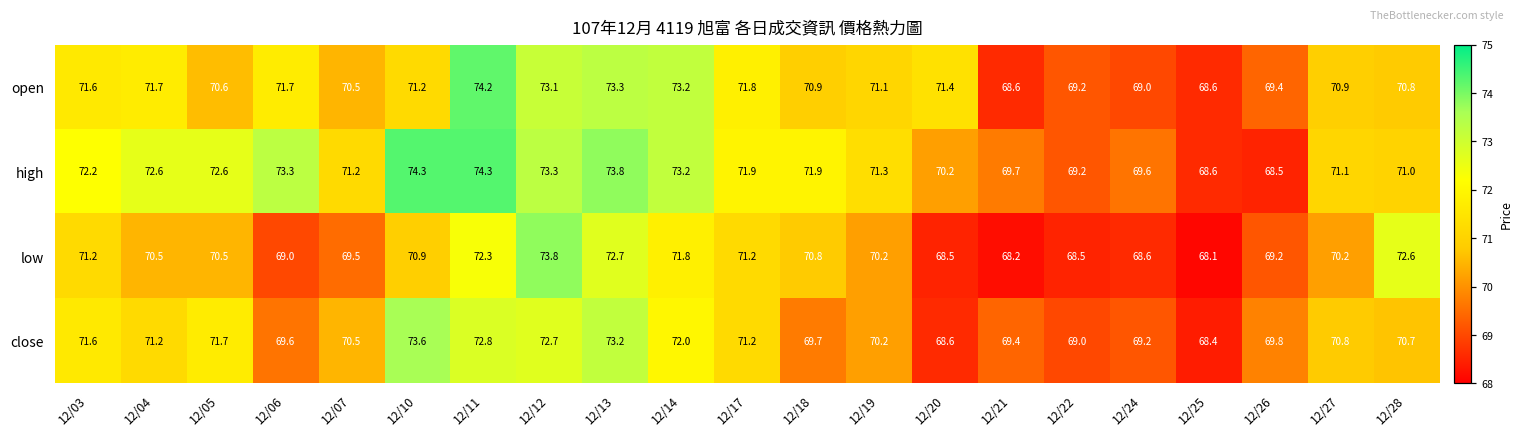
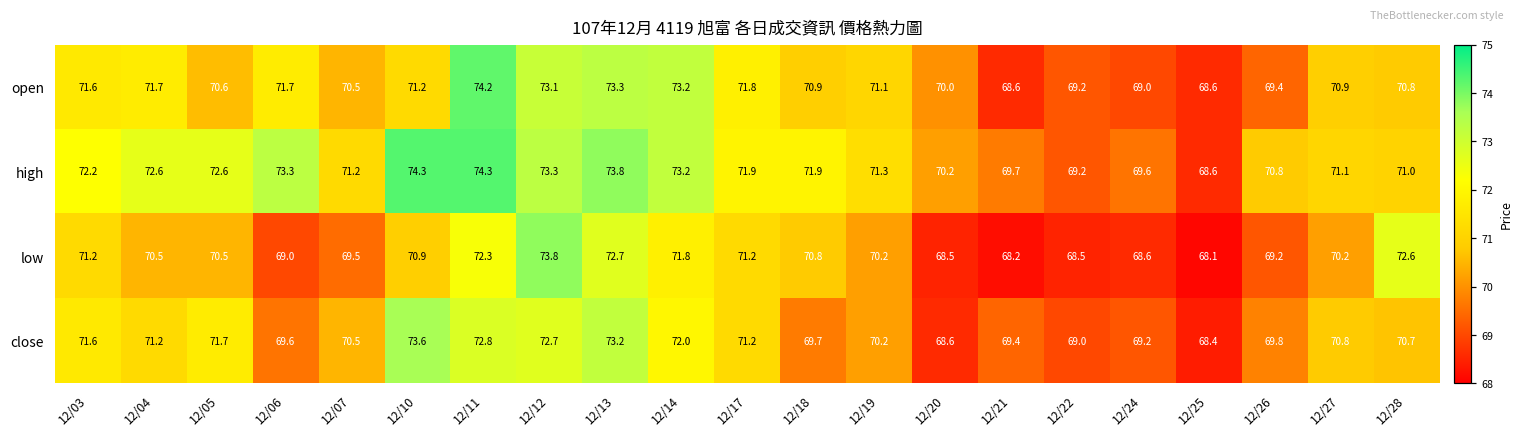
open, 12/20: 71.4 -> 70.0
high, 12/26: 68.5 -> 70.8
